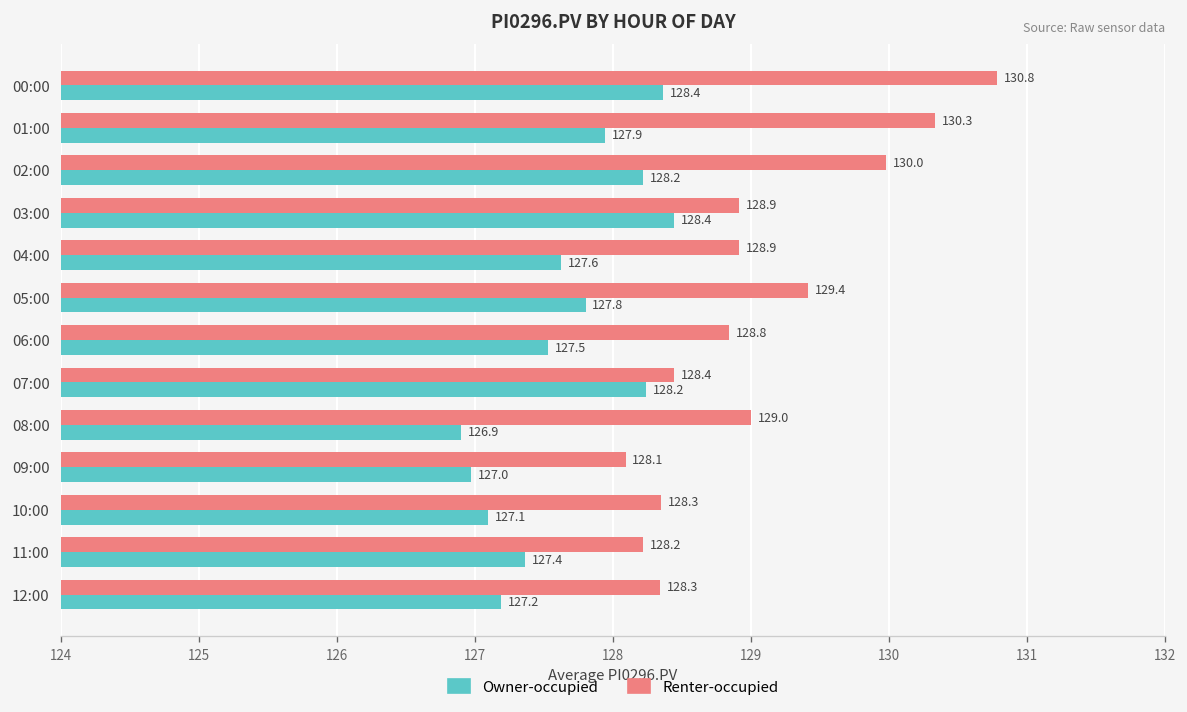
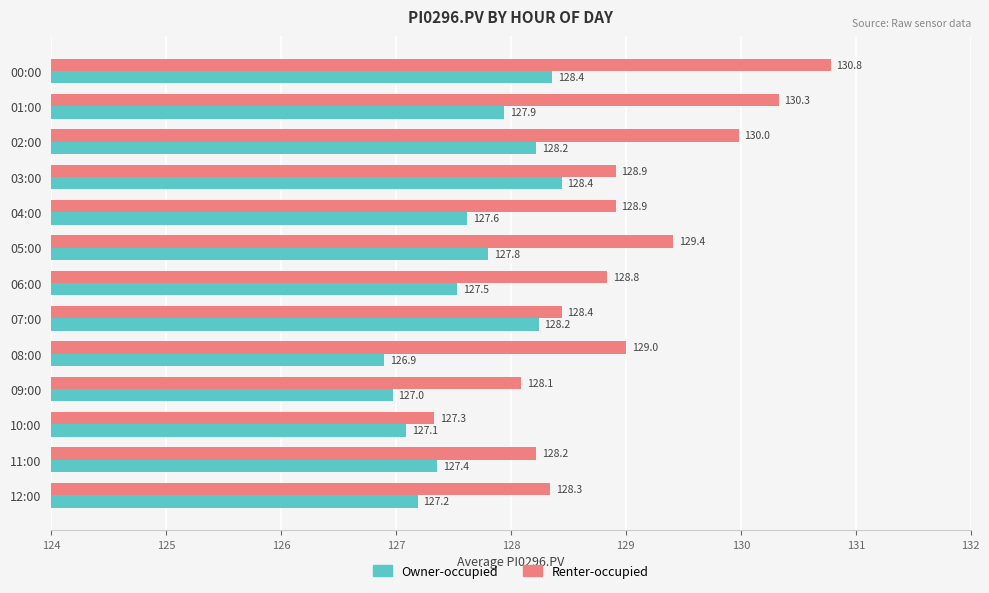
Renter-occupied, 10:00: 128.3 -> 127.3
